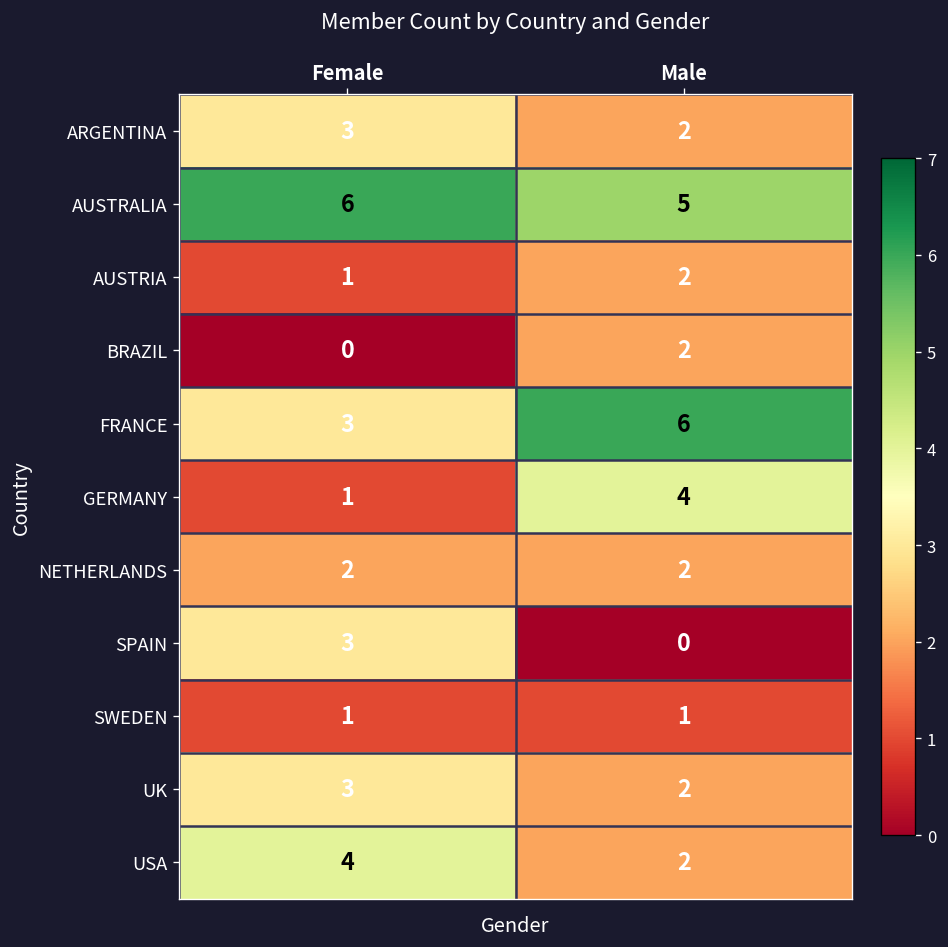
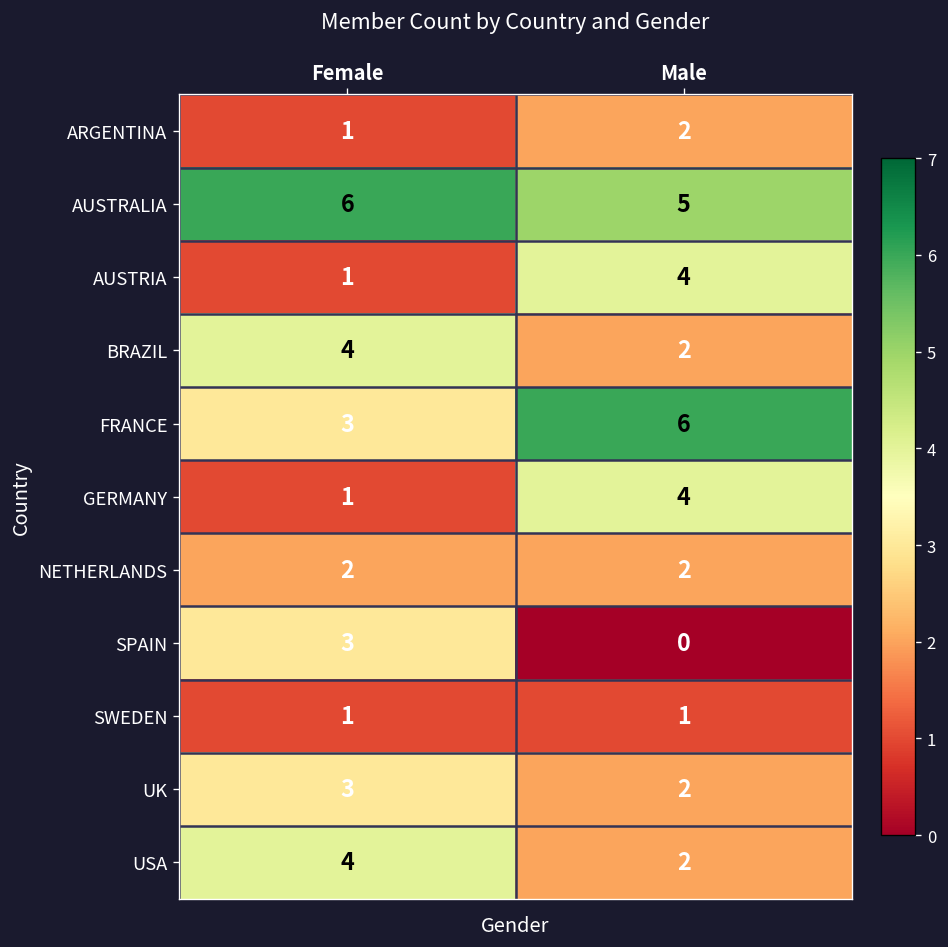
ARGENTINA, Female: 3 -> 1
AUSTRIA, Male: 2 -> 4
BRAZIL, Female: 0 -> 4
